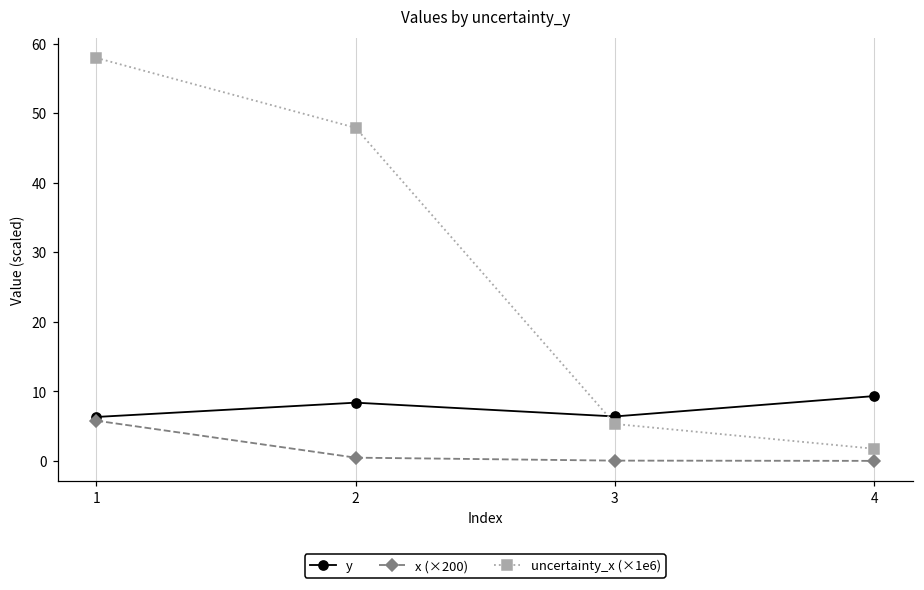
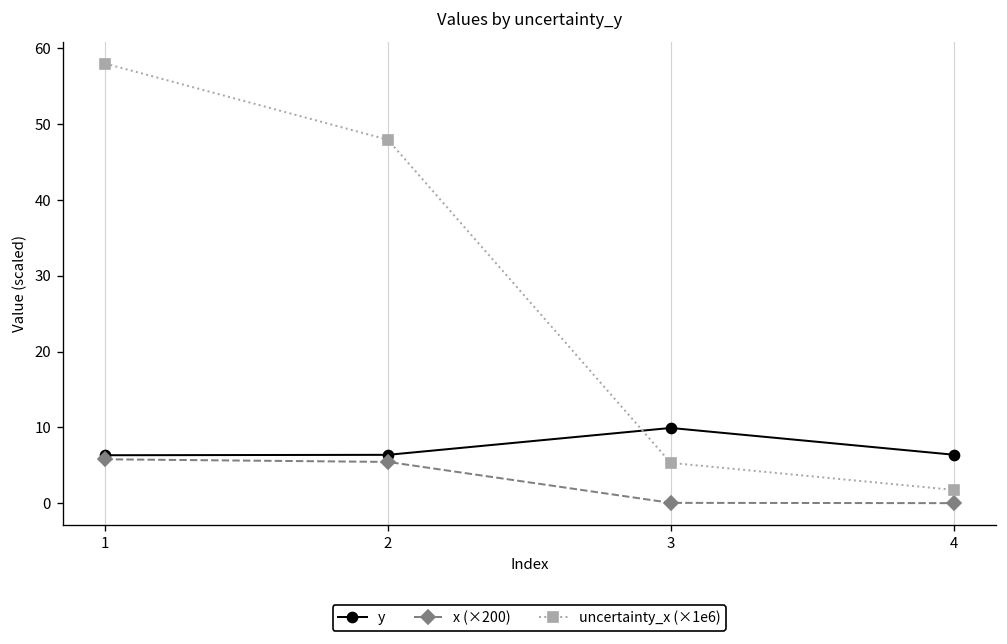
y, 2: 8 -> 6
x (×200), 2: 0 -> 5
y, 3: 6 -> 10
y, 4: 9 -> 6
